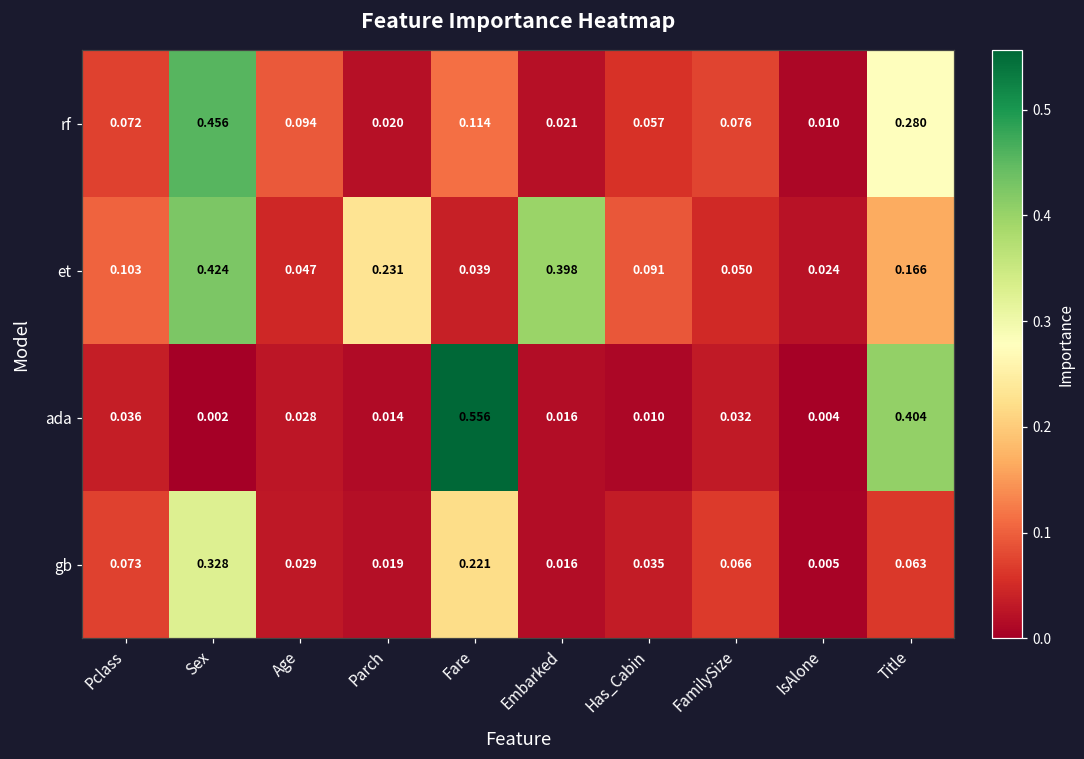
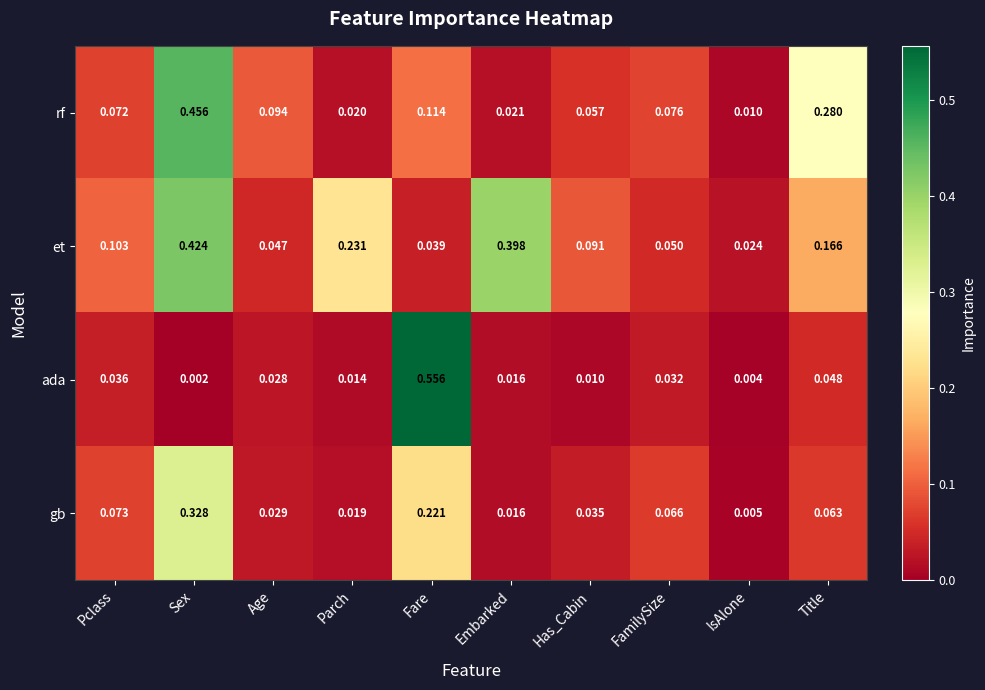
ada, Title: 0.404 -> 0.048
